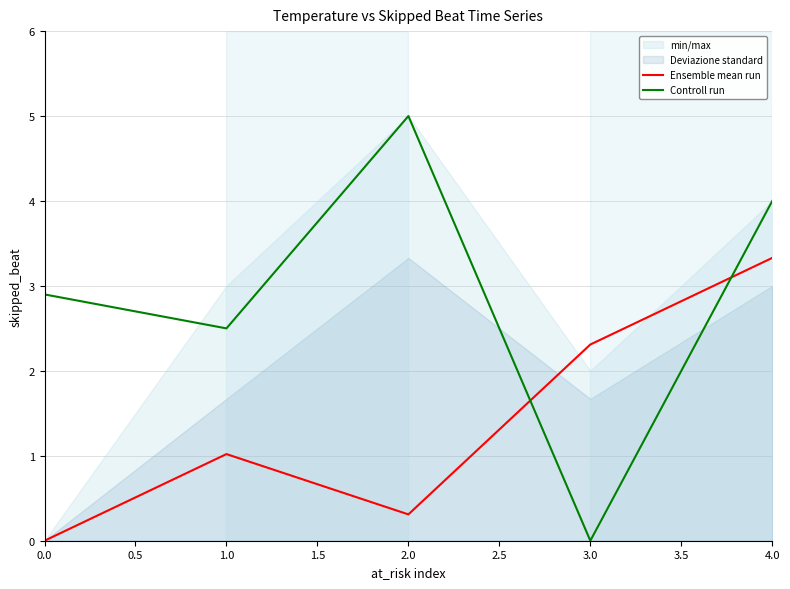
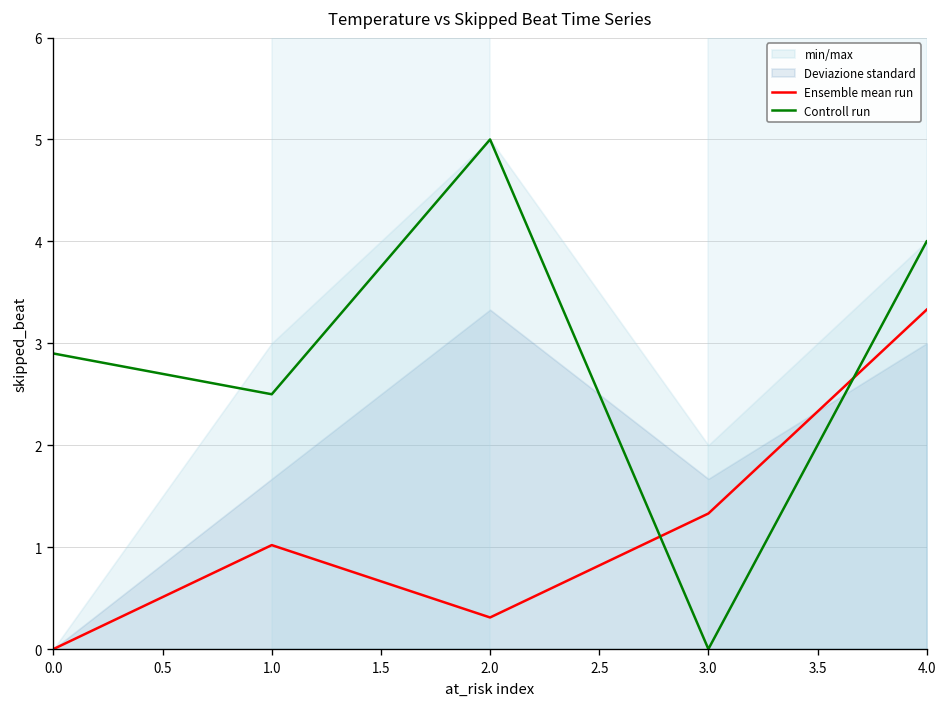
Ensemble mean run, 3.0: 2.3 -> 1.3
